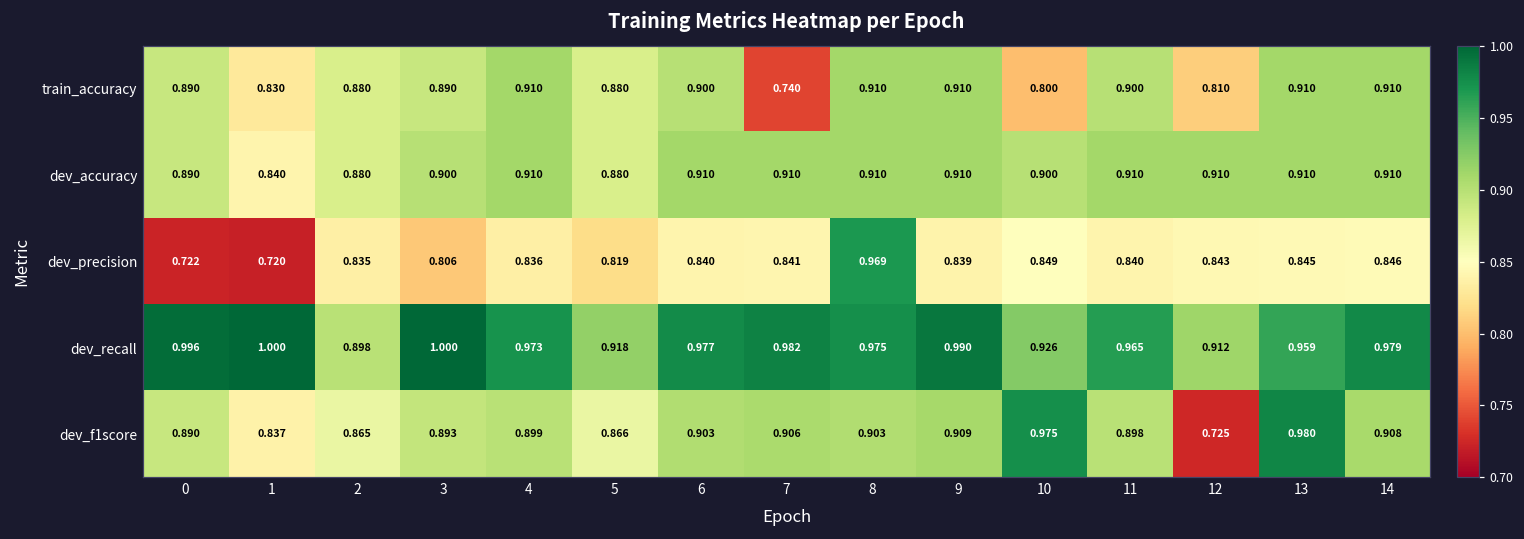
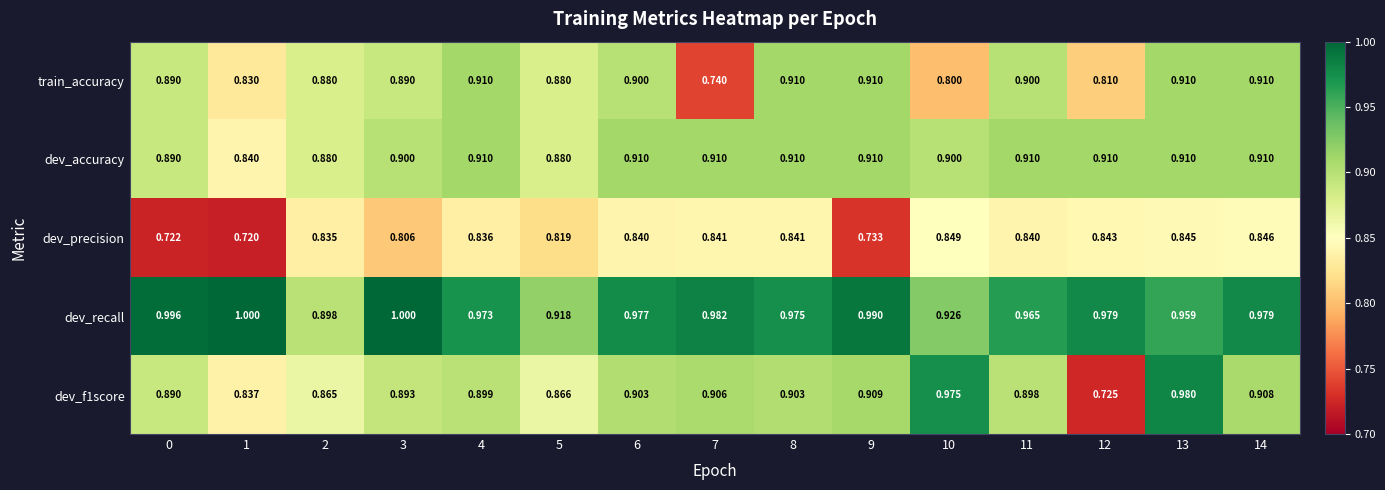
dev_precision, 8: 0.969 -> 0.841
dev_precision, 9: 0.839 -> 0.733
dev_recall, 12: 0.912 -> 0.979
